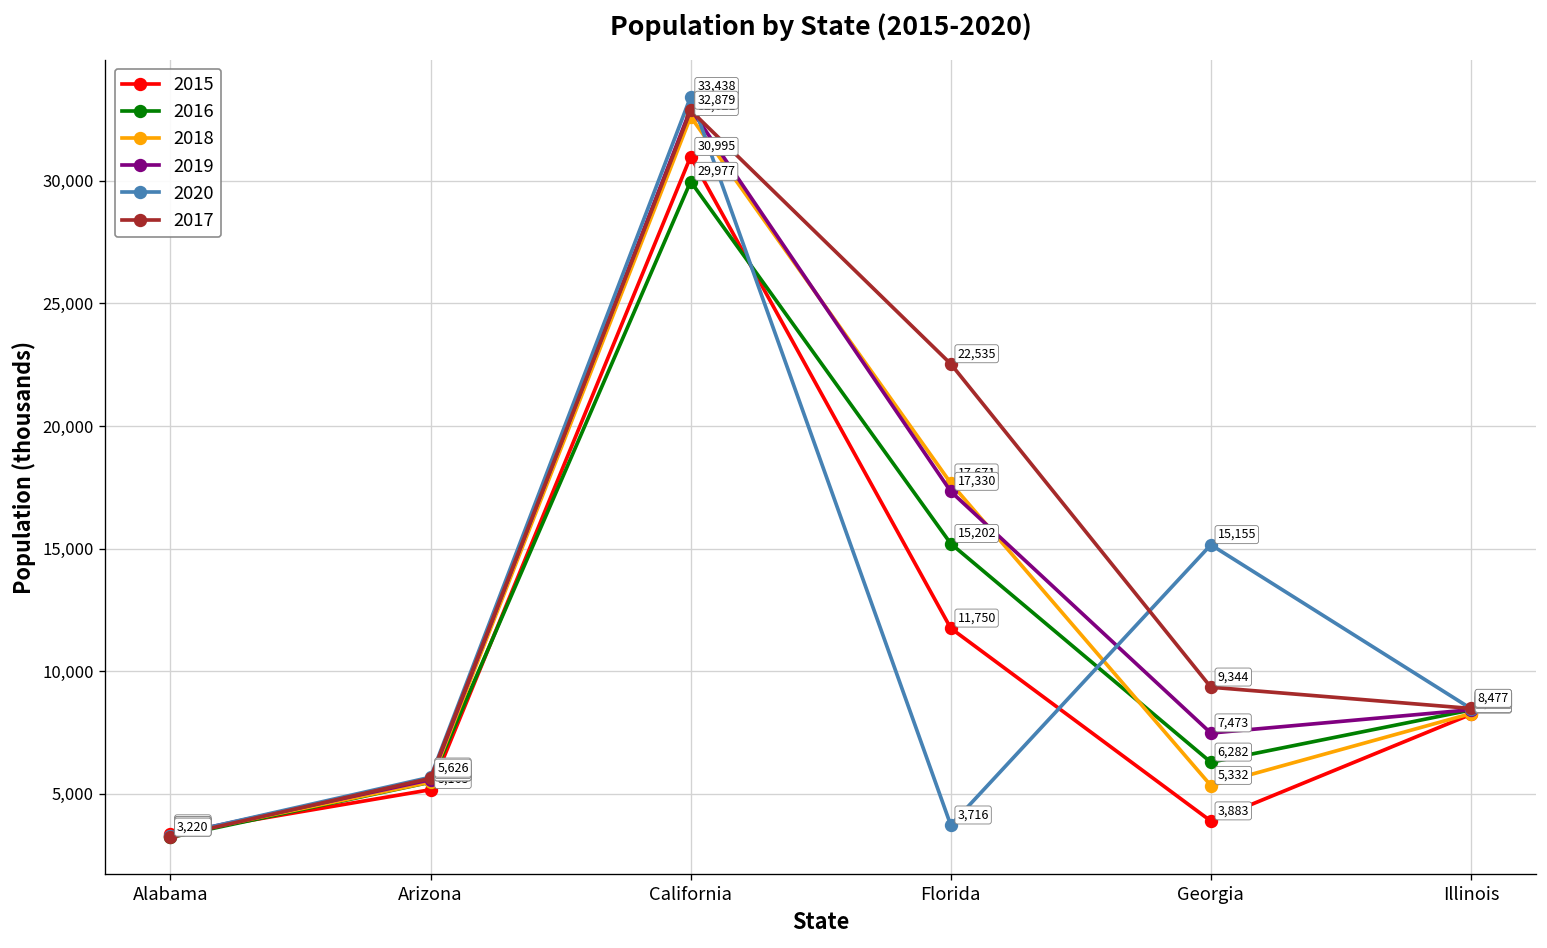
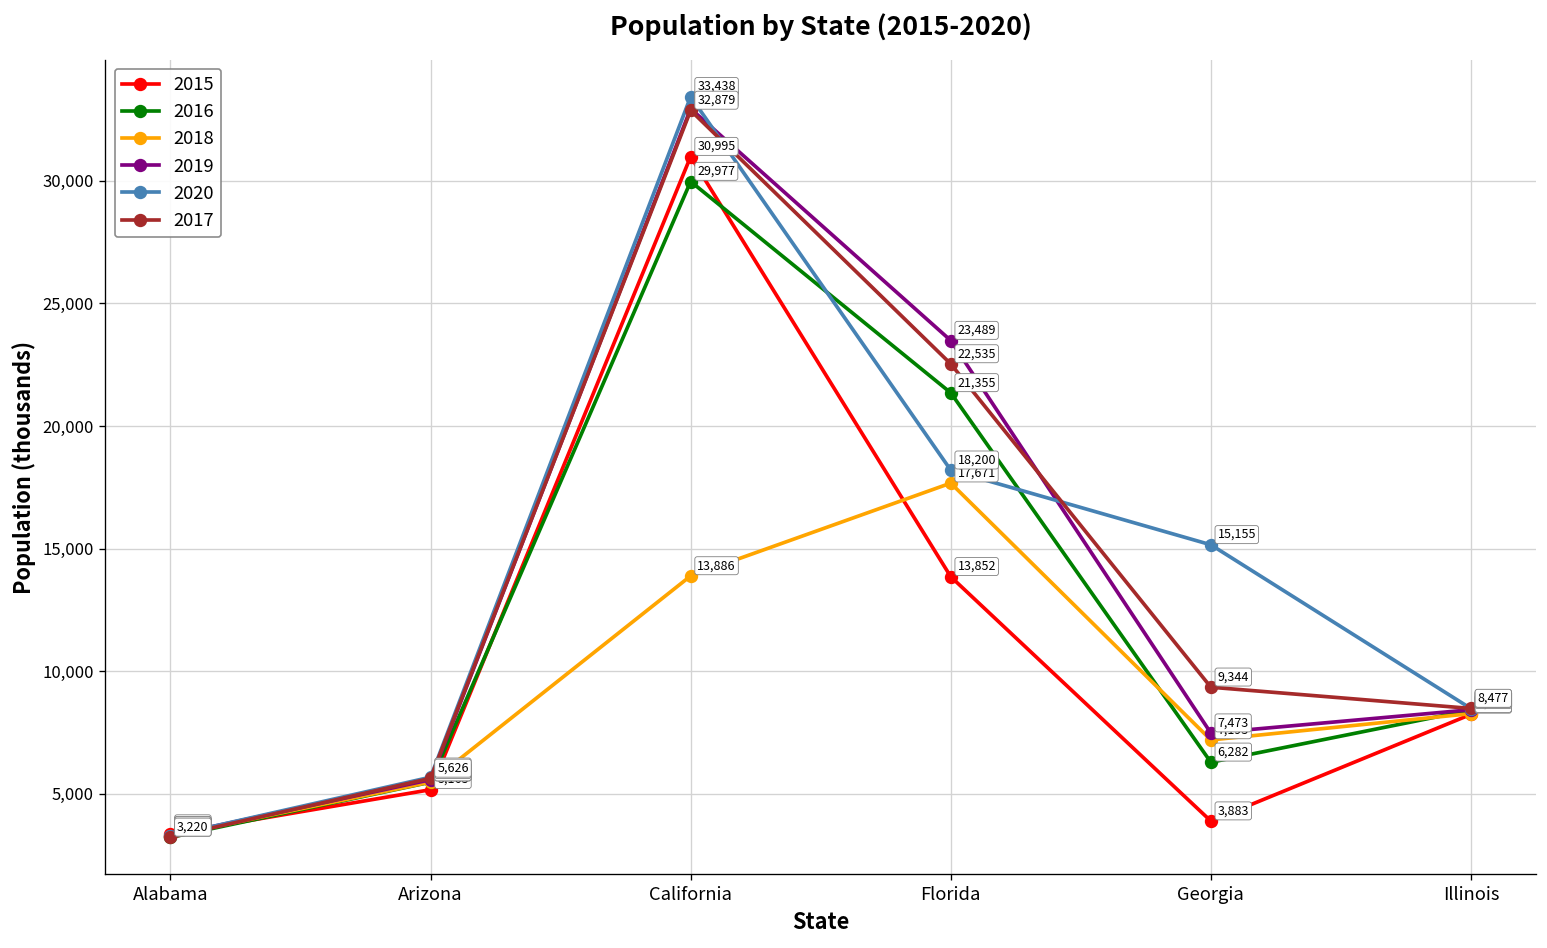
2018, California: 32,621 -> 13,886
2015, Florida: 11,750 -> 13,852
2016, Florida: 15,202 -> 21,355
2019, Florida: 17,330 -> 23,489
2020, Florida: 3,716 -> 18,200
2018, Georgia: 5,332 -> 7,193
